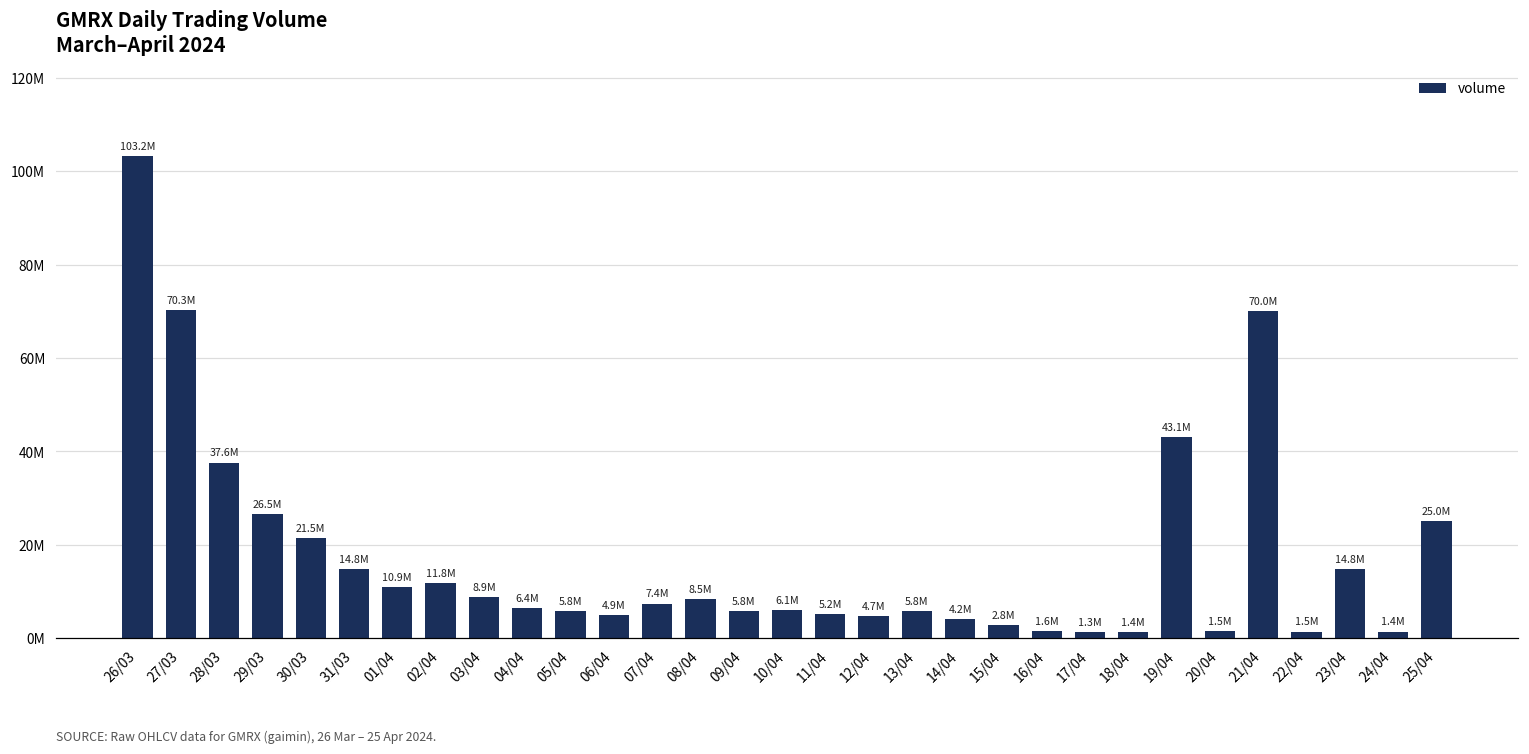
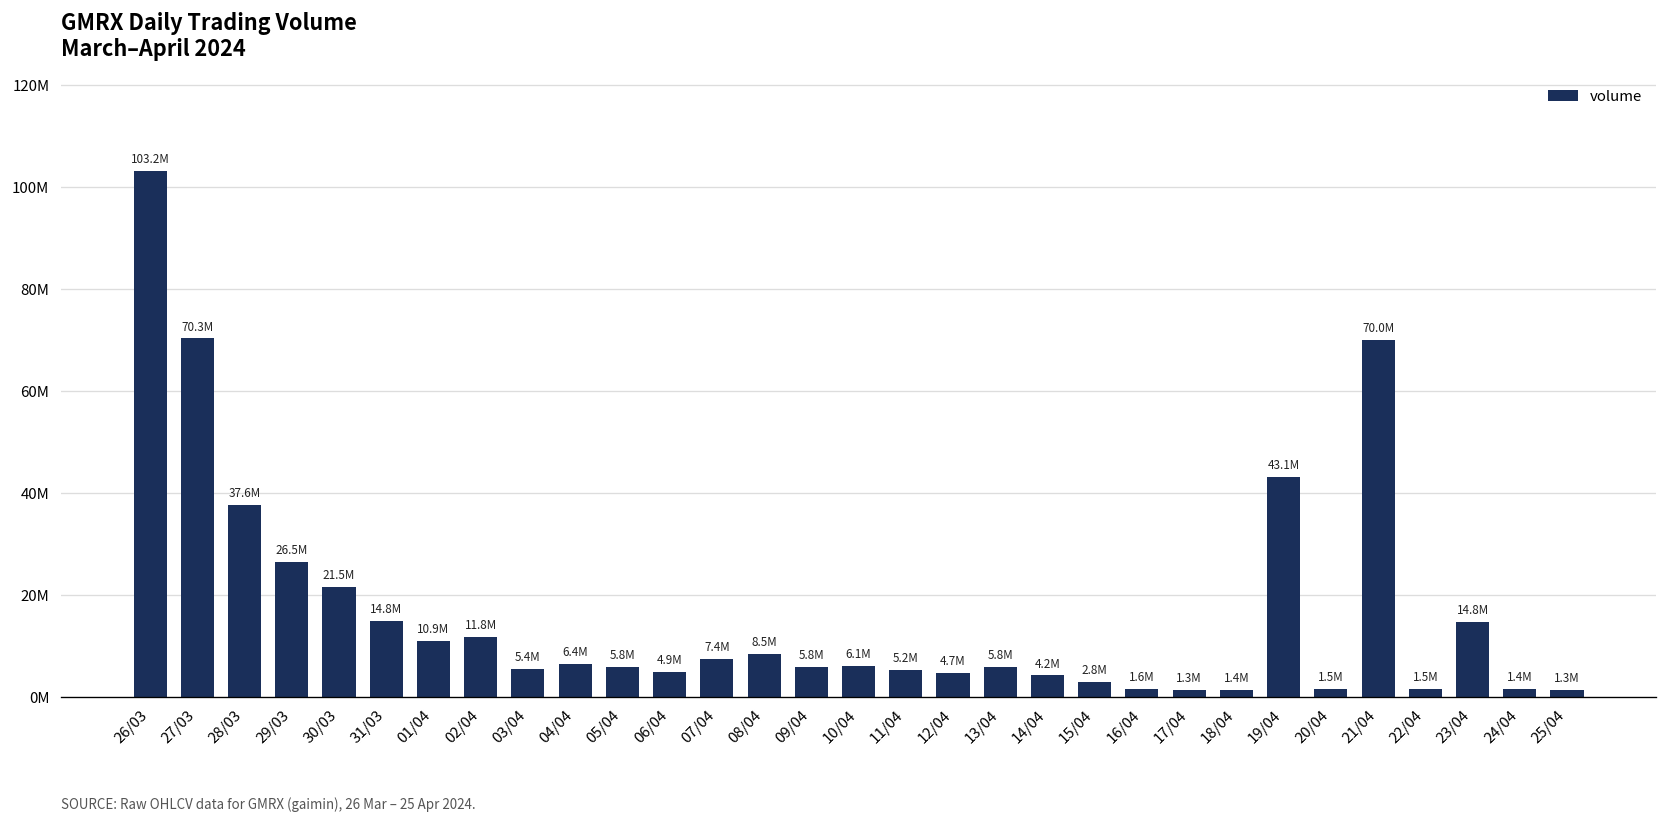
03/04: 8.9M -> 5.4M
25/04: 25.0M -> 1.3M
